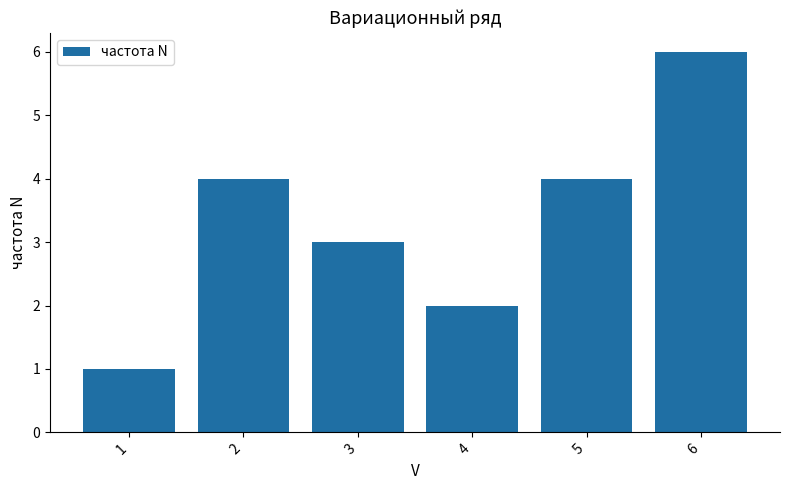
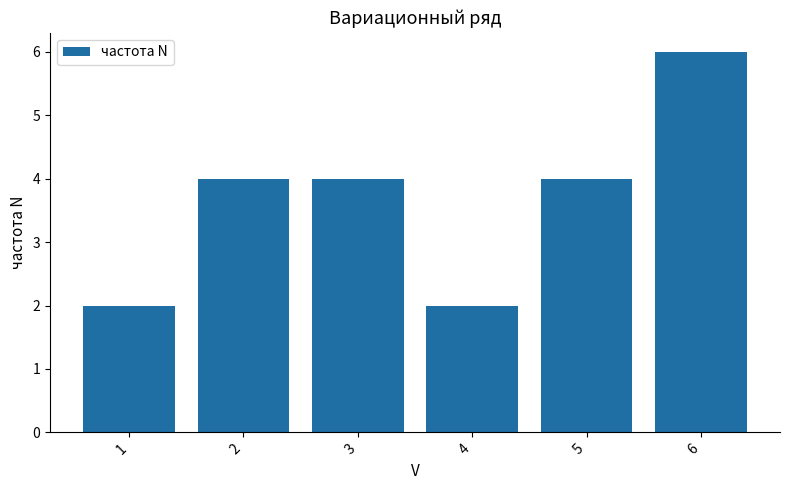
1: 1 -> 2
3: 3 -> 4
